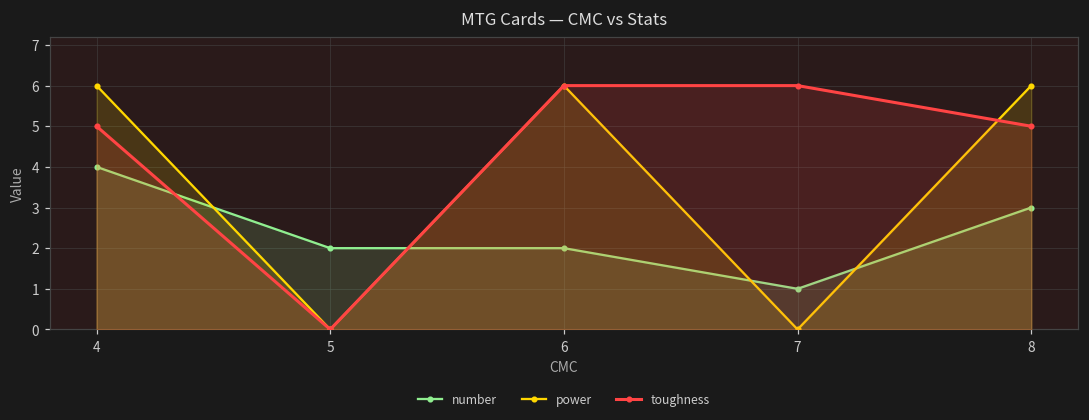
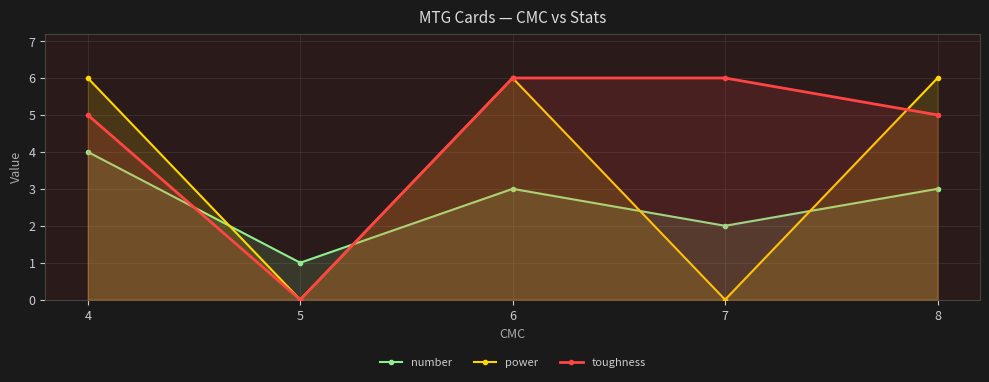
number, 5: 2 -> 1
number, 6: 2 -> 3
number, 7: 1 -> 2
